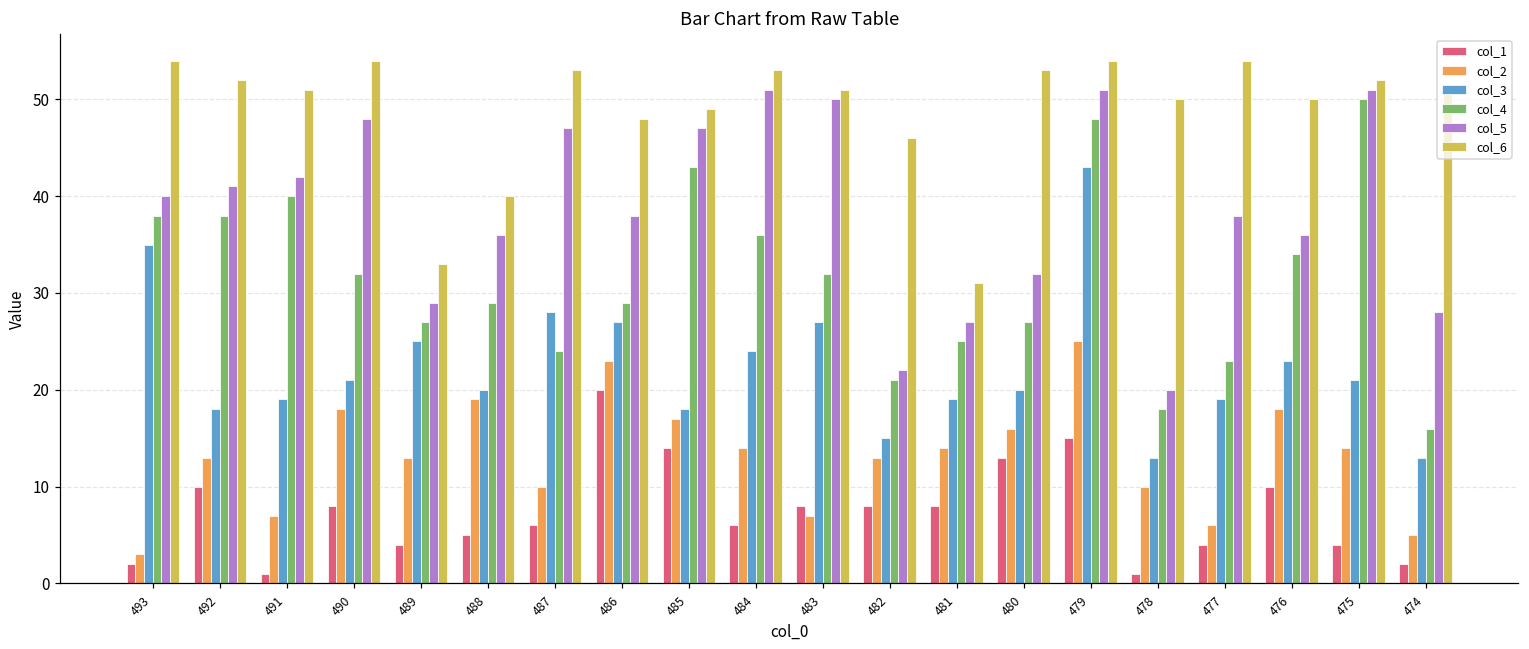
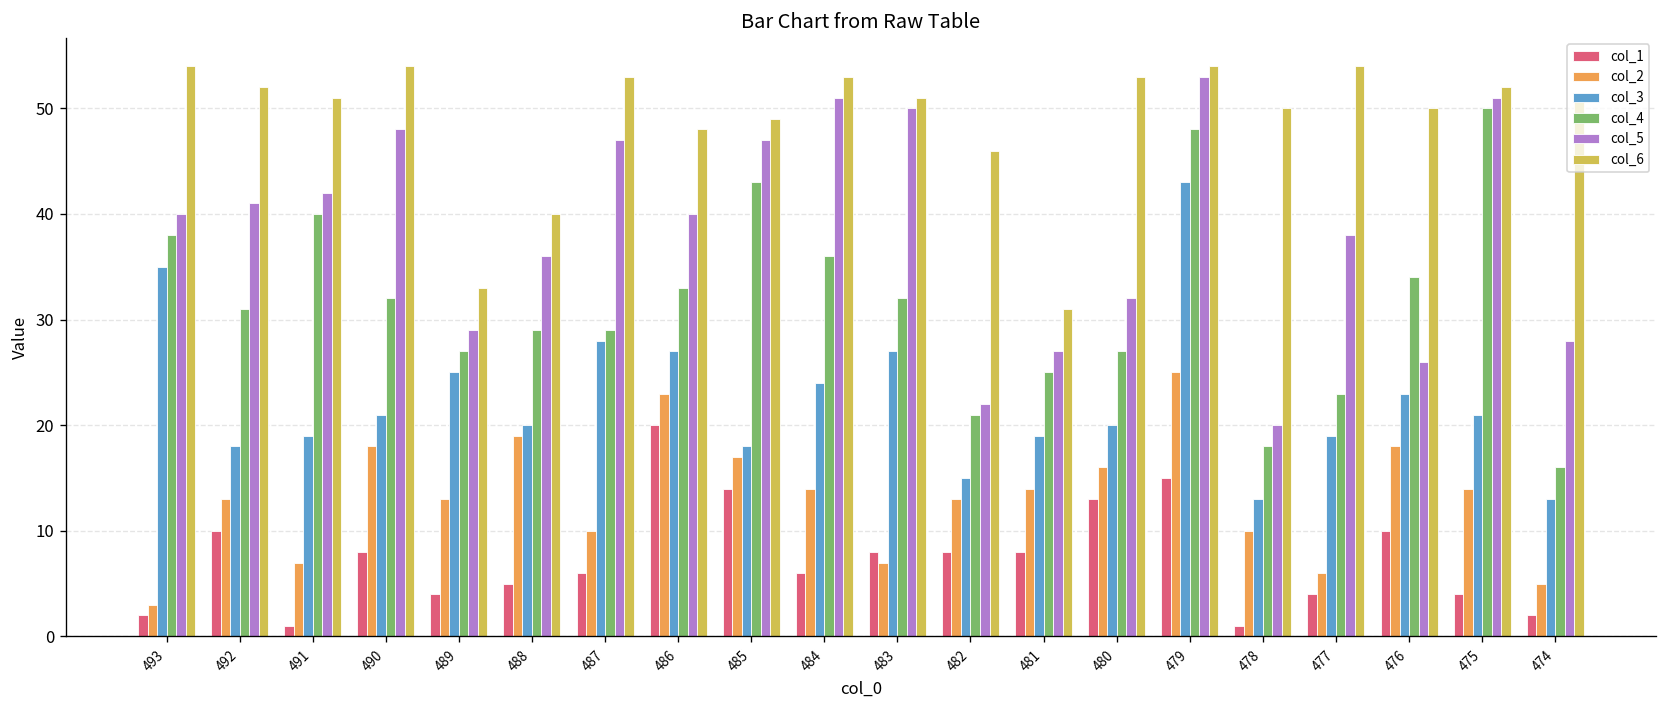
col_4, 492: 38 -> 31
col_4, 487: 24 -> 29
col_4, 486: 29 -> 33
col_5, 486: 38 -> 40
col_5, 479: 51 -> 53
col_5, 476: 36 -> 26
